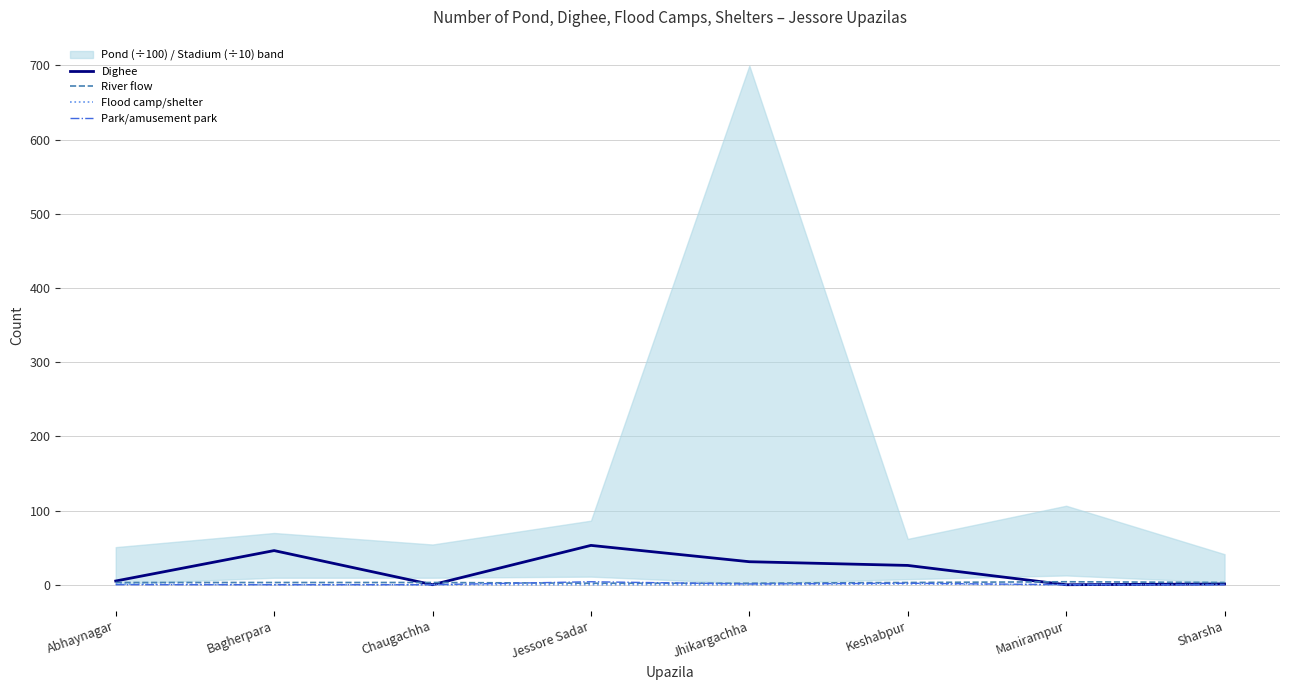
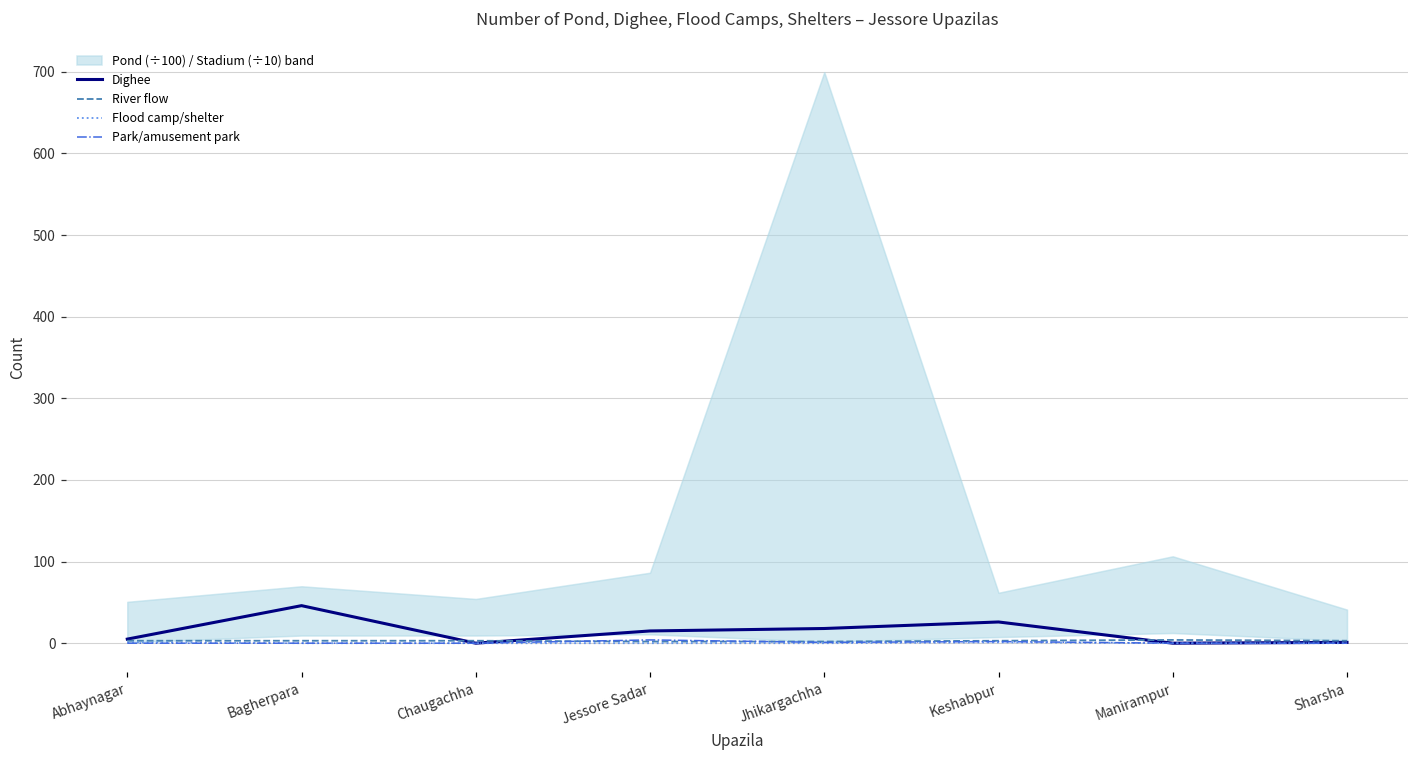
Dighee, Jessore Sadar: 50 -> 20
Dighee, Jhikargachha: 30 -> 20
